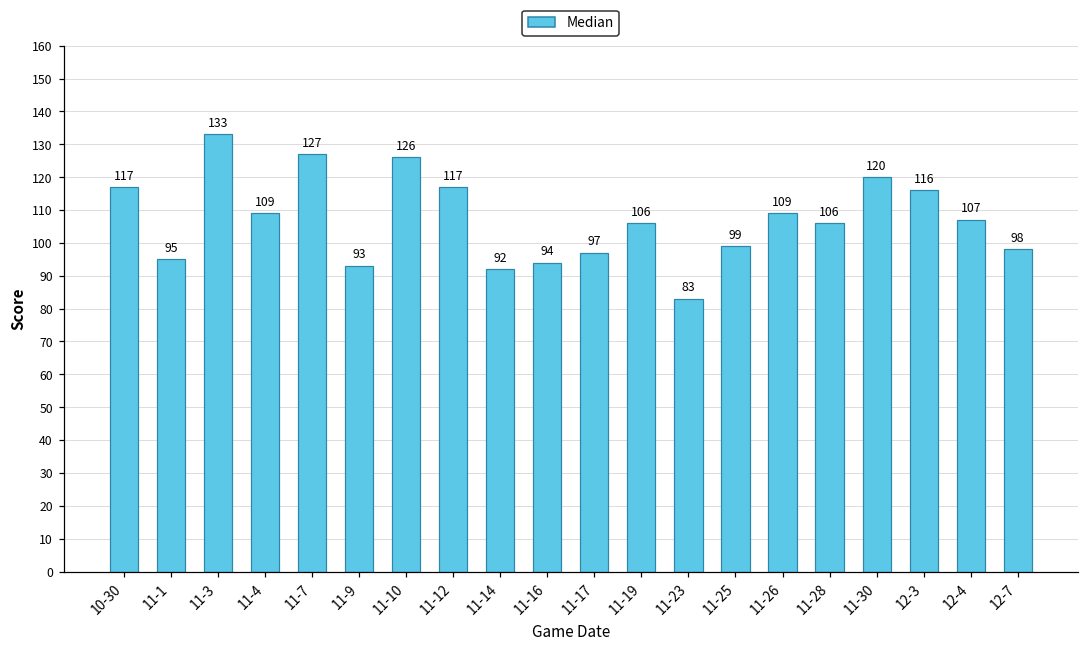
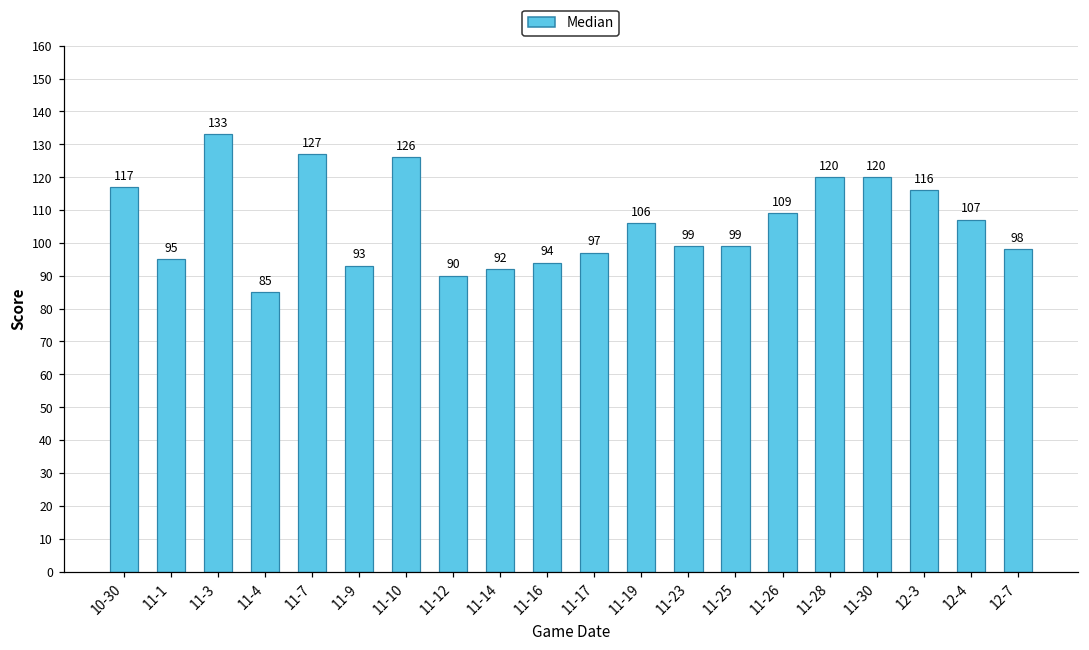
11-4: 109 -> 85
11-12: 117 -> 90
11-23: 83 -> 99
11-28: 106 -> 120
